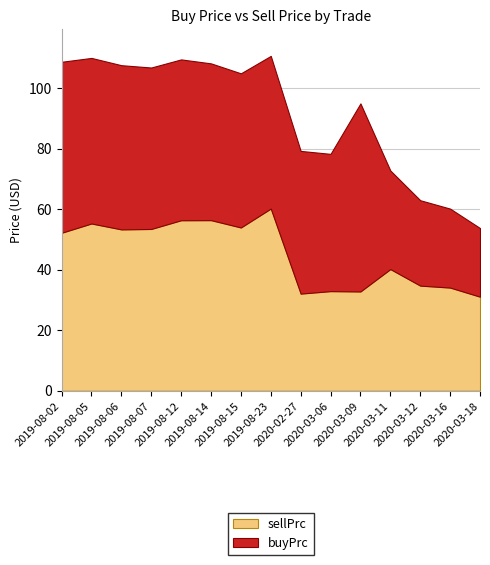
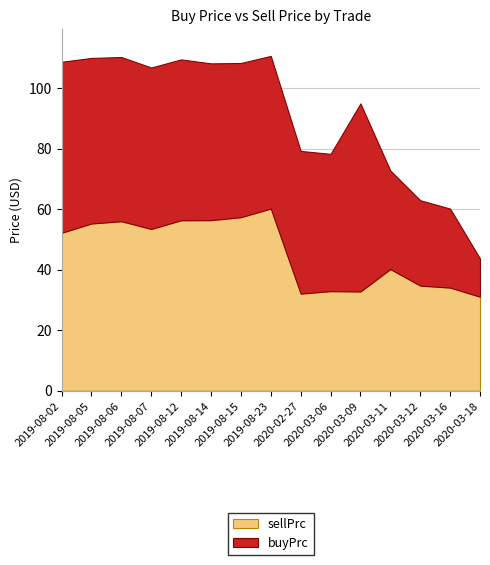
sellPrc, 2019-08-06: 53 -> 56
sellPrc, 2019-08-15: 54 -> 57
buyPrc, 2020-03-18: 23 -> 13
